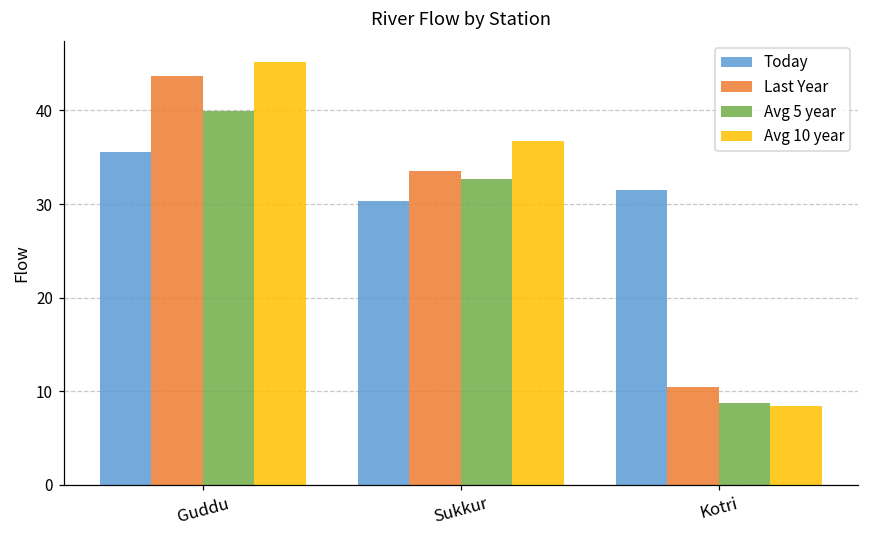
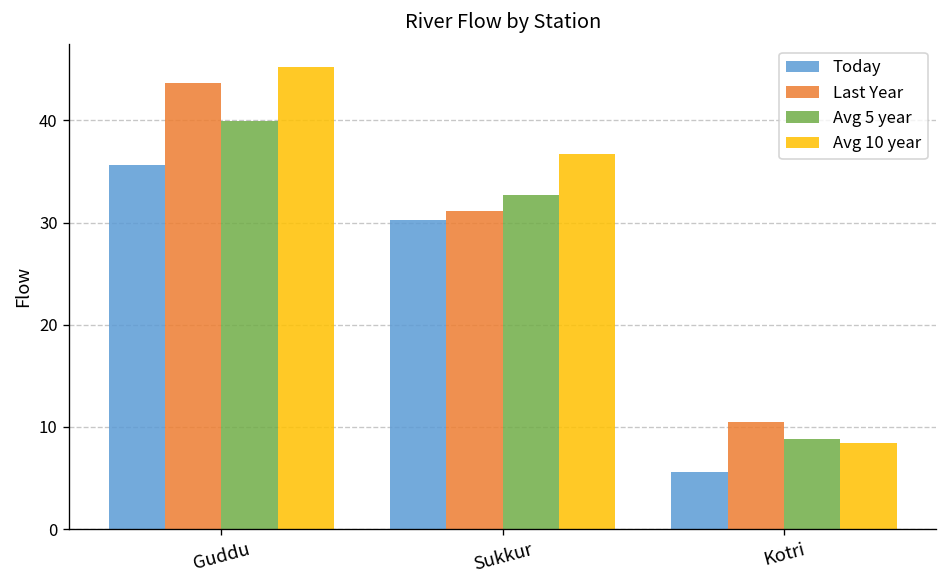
Last Year, Sukkur: 34 -> 31
Today, Kotri: 32 -> 6
